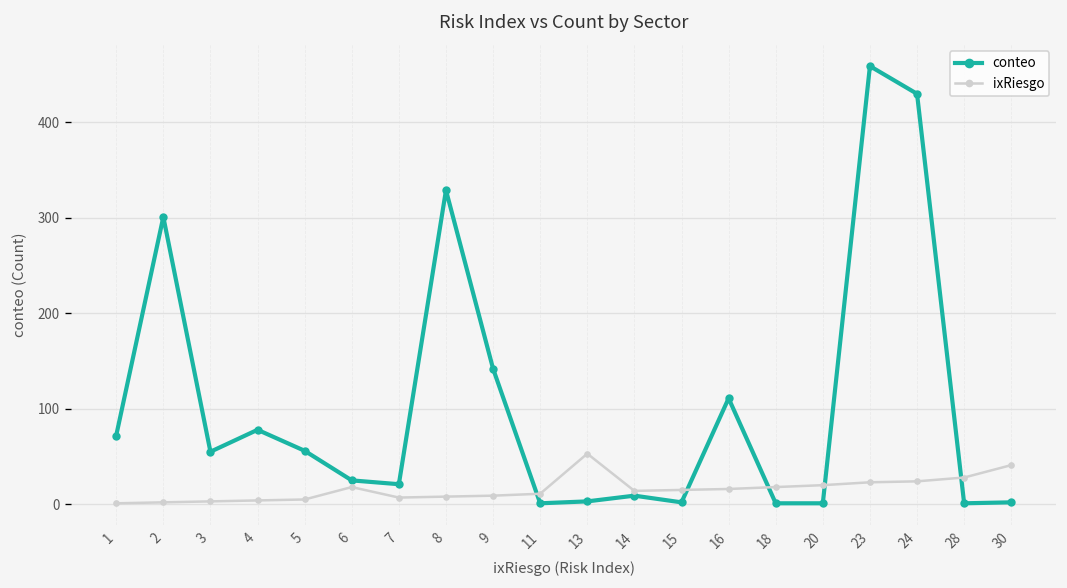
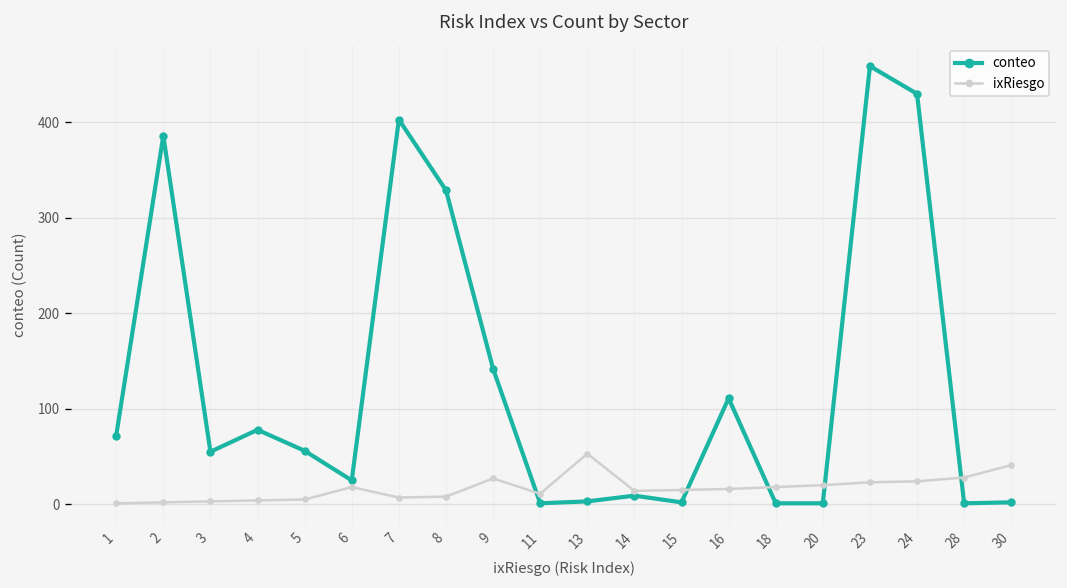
conteo, 2: 300 -> 390
conteo, 7: 20 -> 400
ixRiesgo, 9: 10 -> 30
